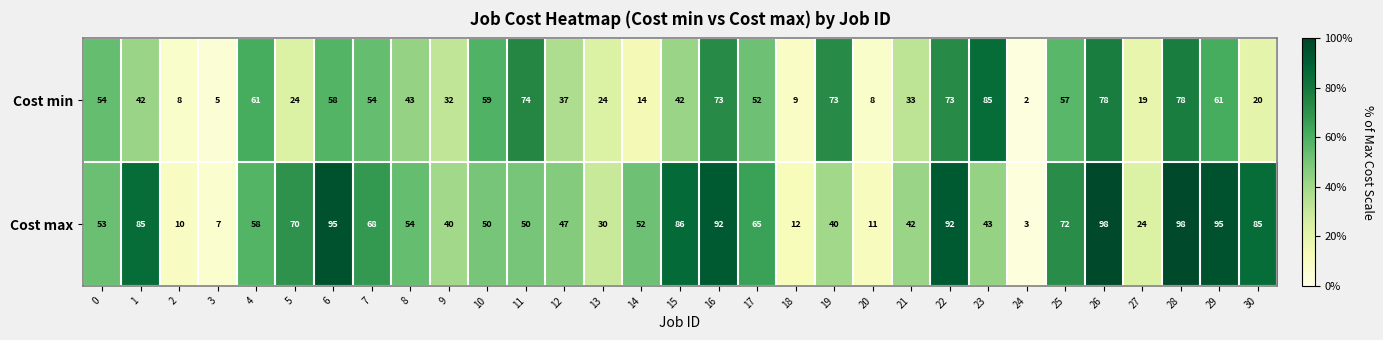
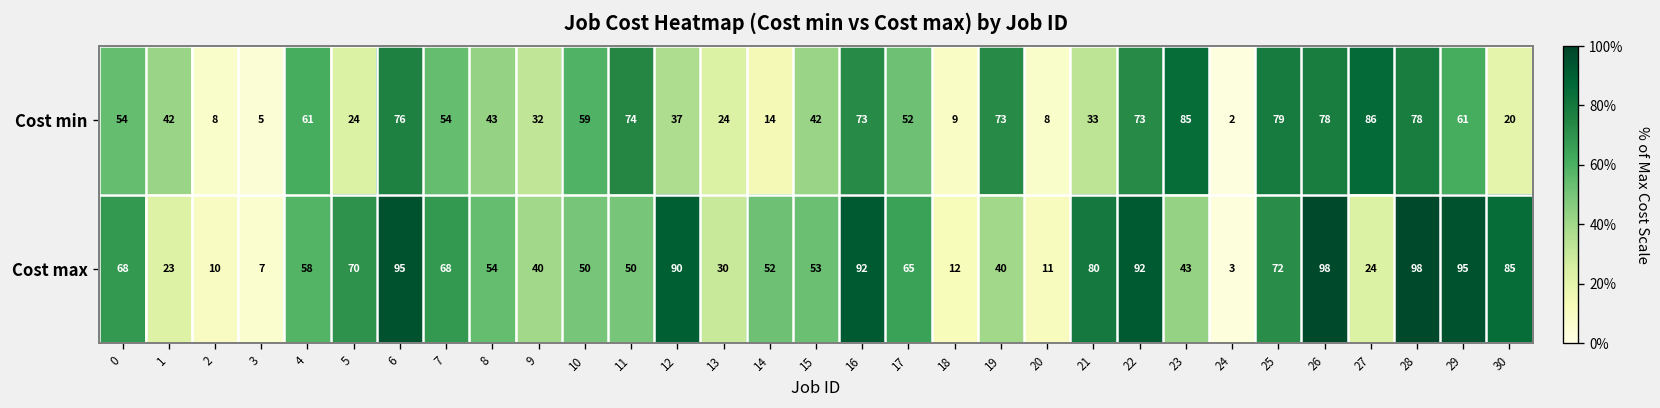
Cost min, 6: 58 -> 76
Cost min, 25: 57 -> 79
Cost min, 27: 19 -> 86
Cost max, 0: 53 -> 68
Cost max, 1: 85 -> 23
Cost max, 12: 47 -> 90
Cost max, 15: 86 -> 53
Cost max, 21: 42 -> 80
